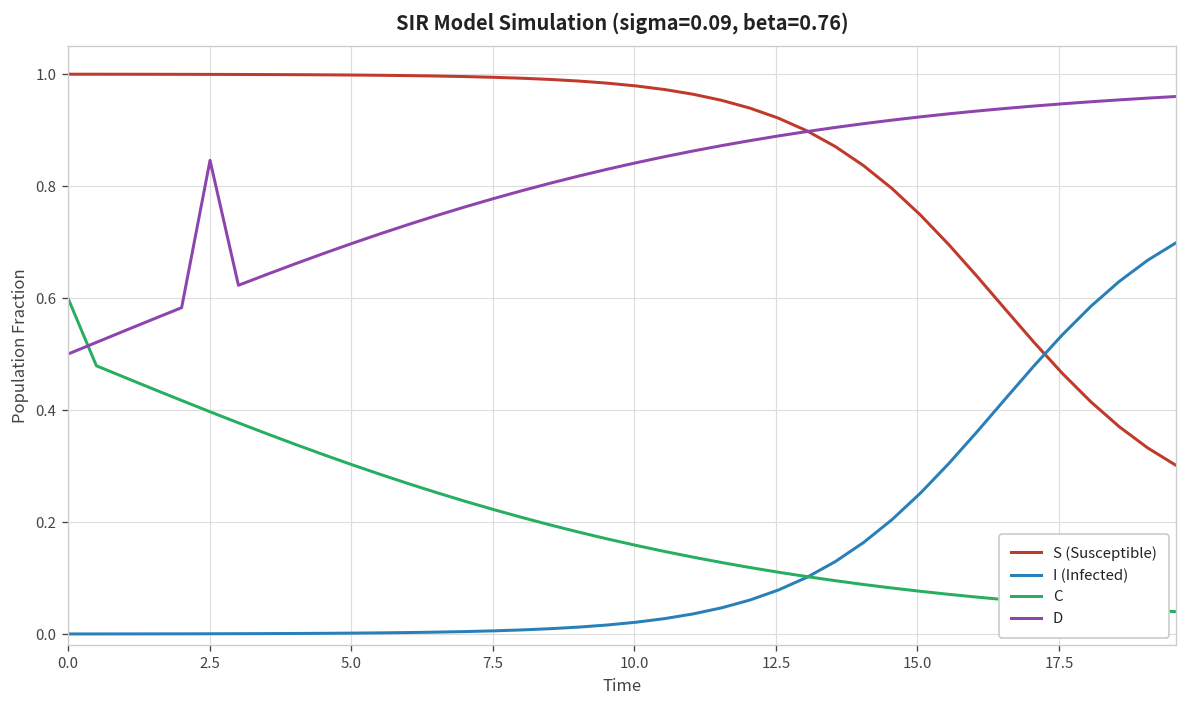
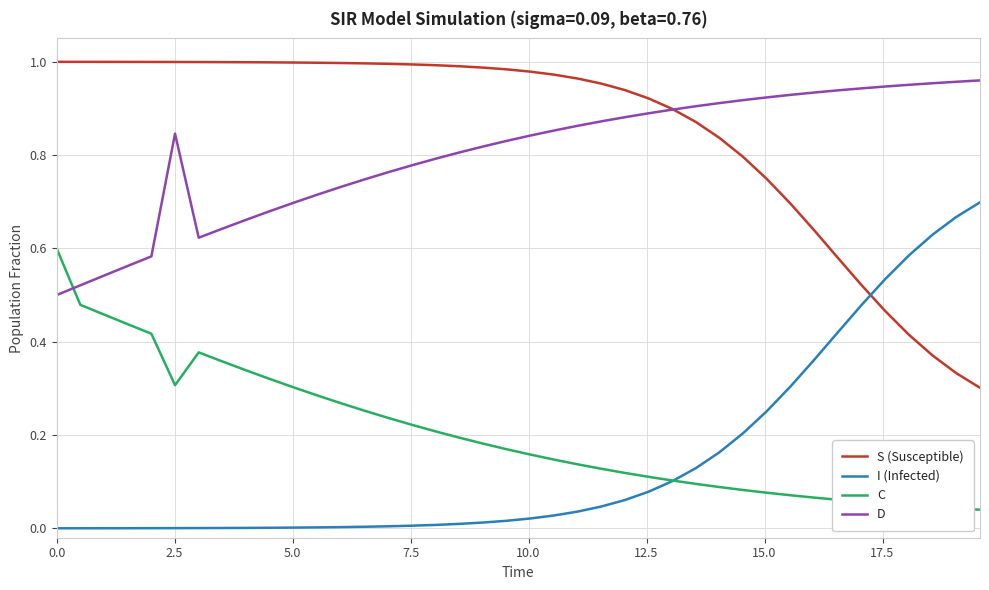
C, 2.5: 0.40 -> 0.31
